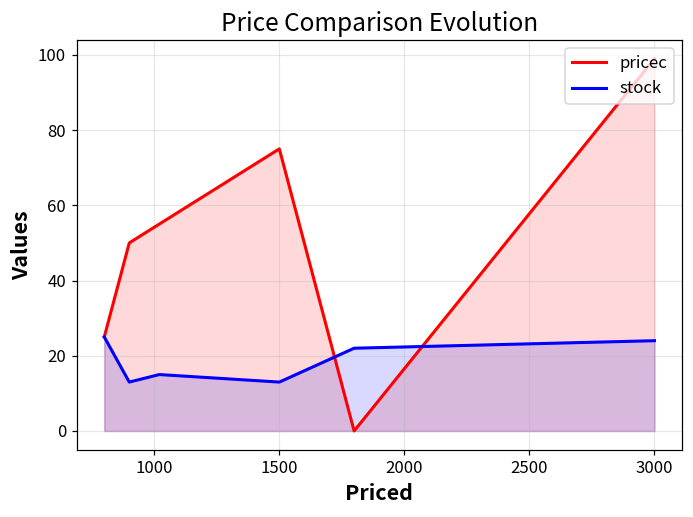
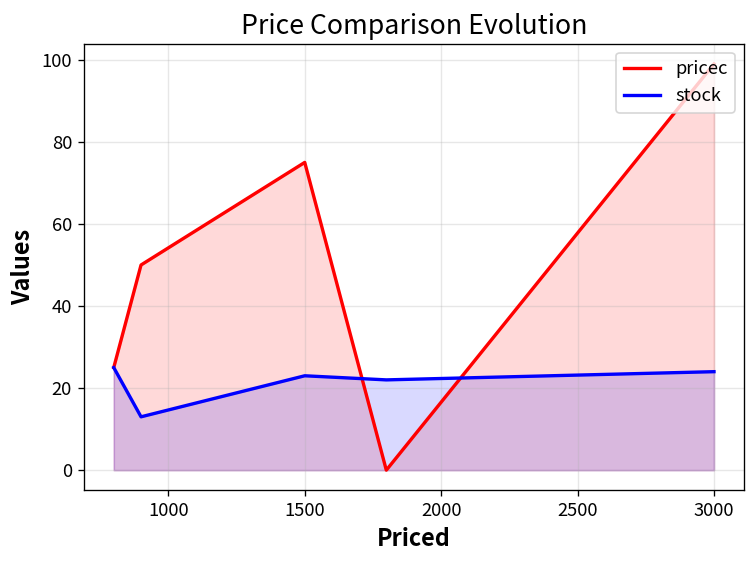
stock, 1500: 13 -> 23
